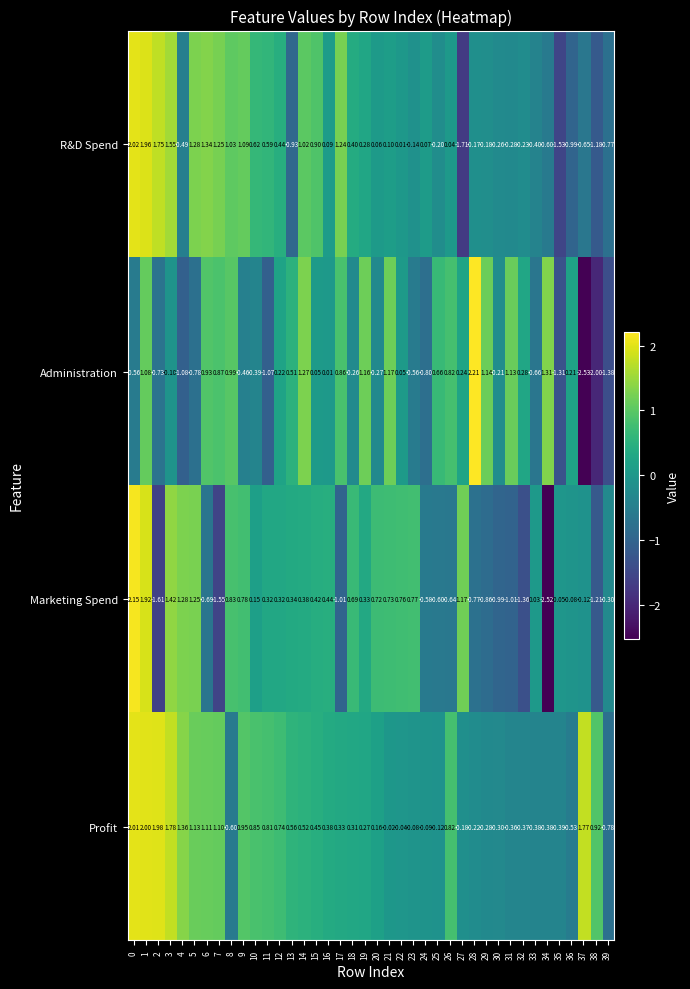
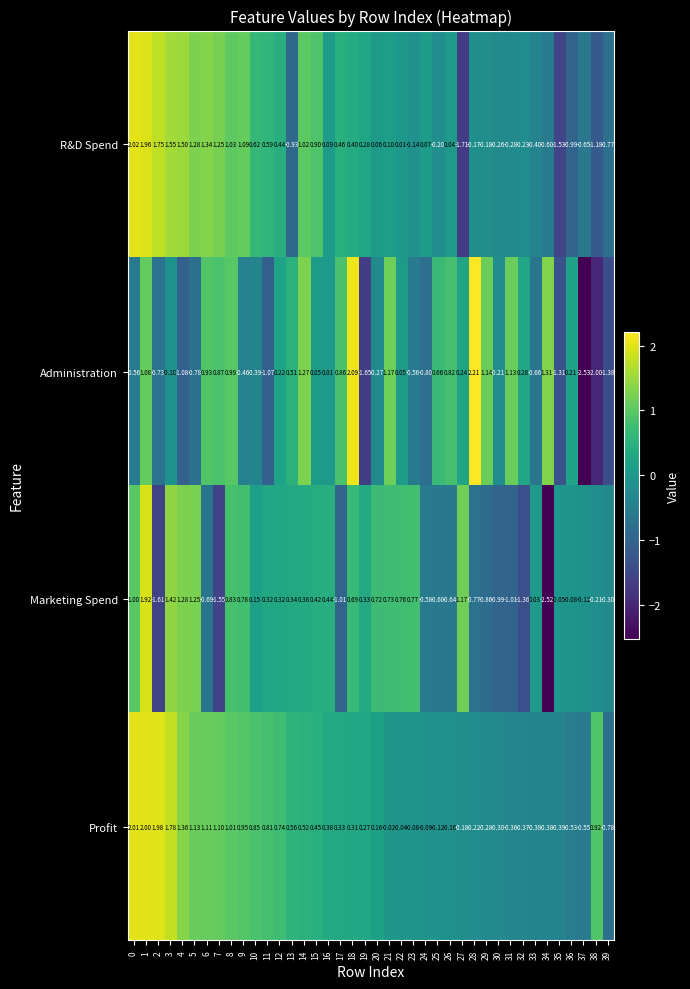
R&D Spend, 4: -0.49 -> 1.50
R&D Spend, 17: 1.24 -> 0.46
Administration, 18: -0.26 -> 2.09
Administration, 19: 1.16 -> -1.65
Marketing Spend, 0: 2.15 -> 1.00
Marketing Spend, 38: -1.21 -> -0.21
Profit, 8: -0.60 -> 1.01
Profit, 26: 0.82 -> -0.16
Profit, 37: 1.77 -> -0.55
